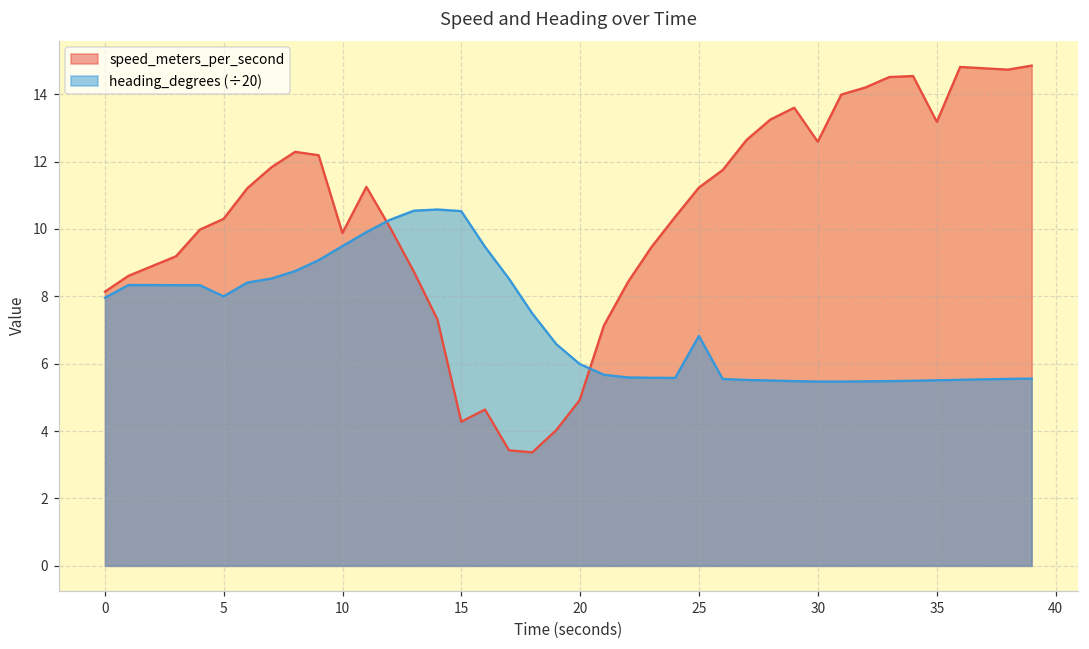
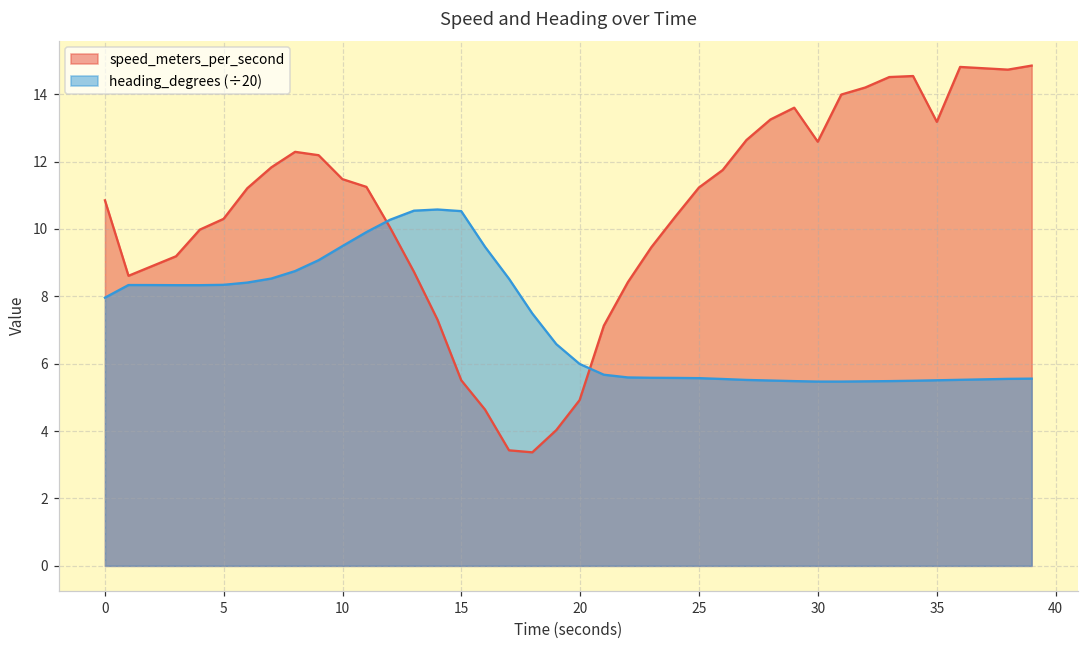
speed_meters_per_second, 0: 8.1 -> 10.9
heading_degrees (÷20), 5: 8.0 -> 8.3
speed_meters_per_second, 10: 9.9 -> 11.5
speed_meters_per_second, 15: 4.3 -> 5.5
heading_degrees (÷20), 25: 6.8 -> 5.6
